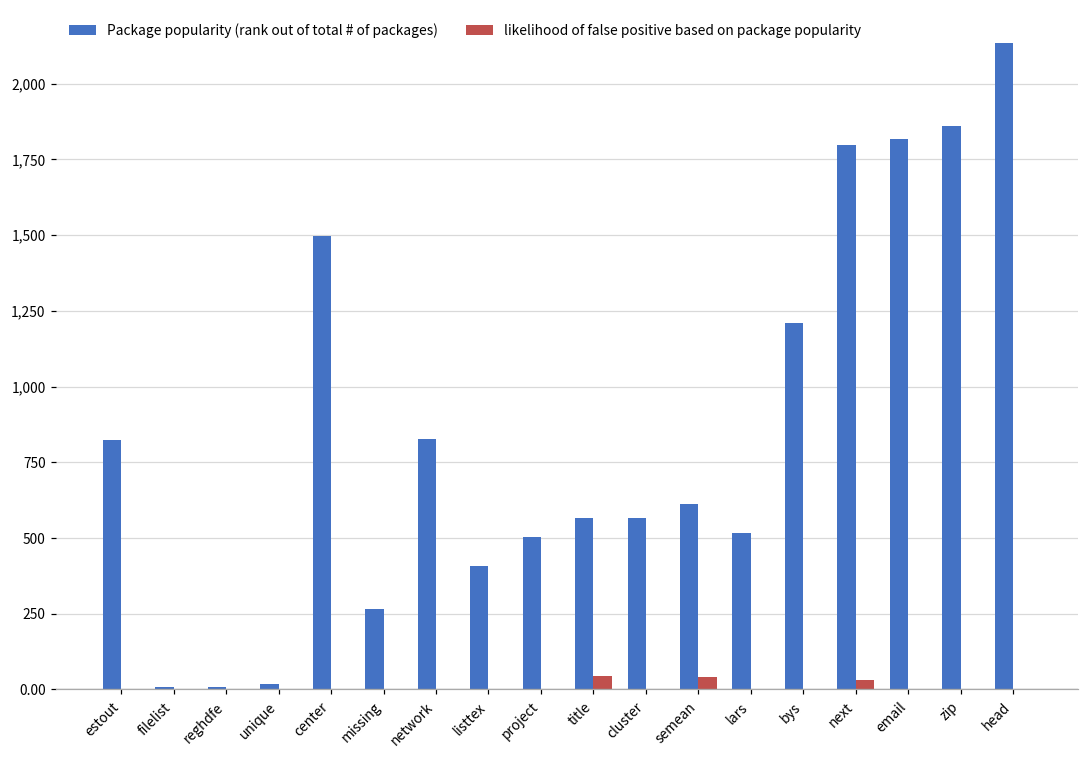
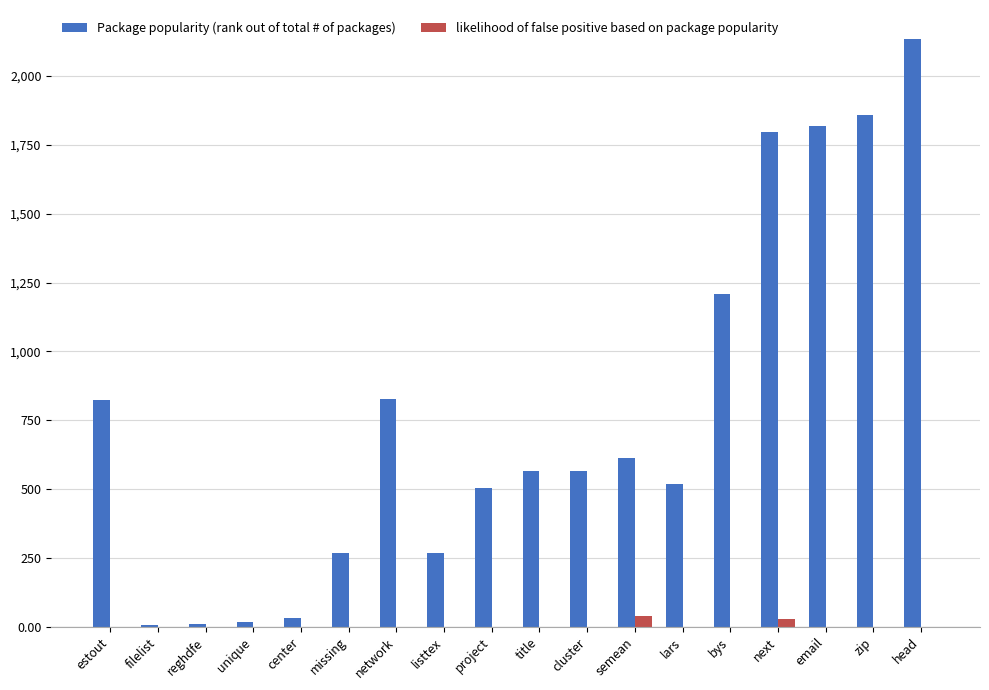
Package popularity (rank out of total # of packages), center: 1,500 -> 30
Package popularity (rank out of total # of packages), listtex: 410 -> 270
likelihood of false positive based on package popularity, title: 40 -> 0
